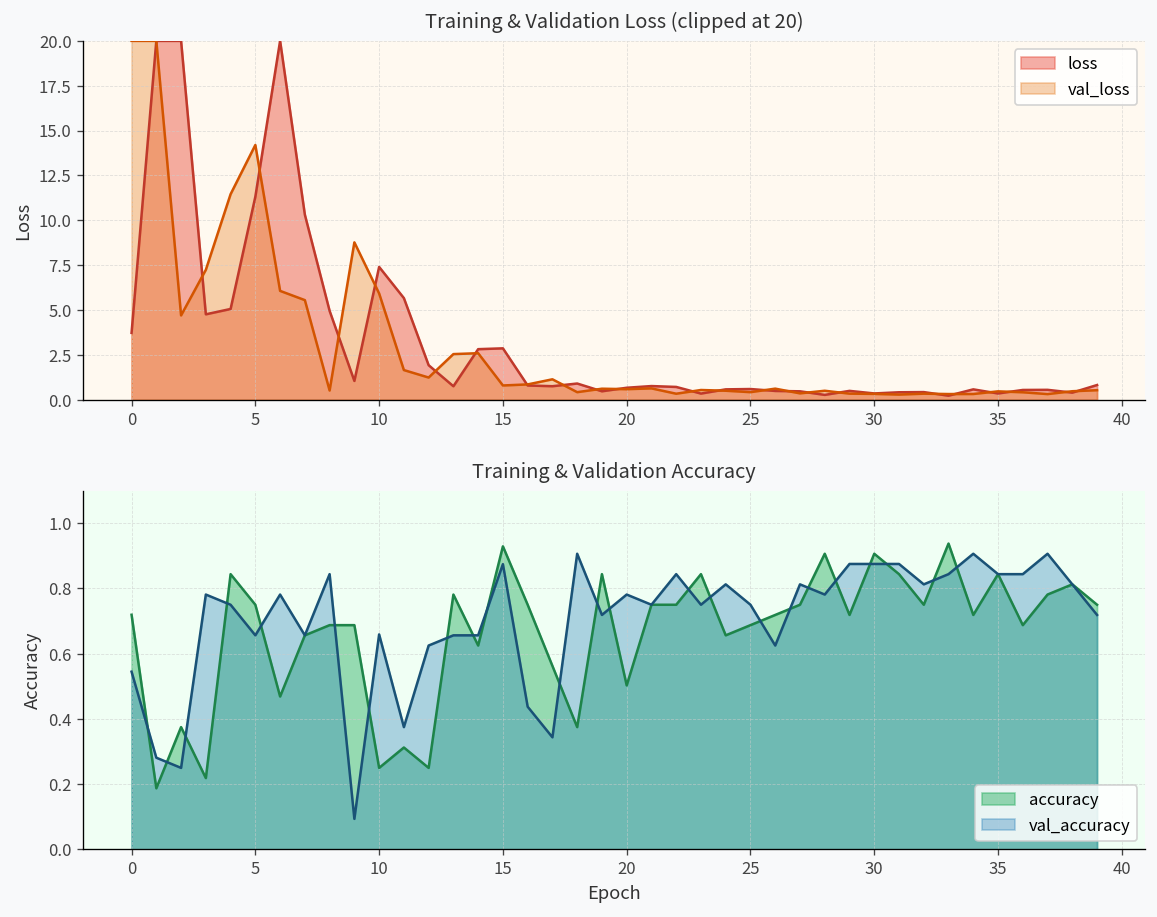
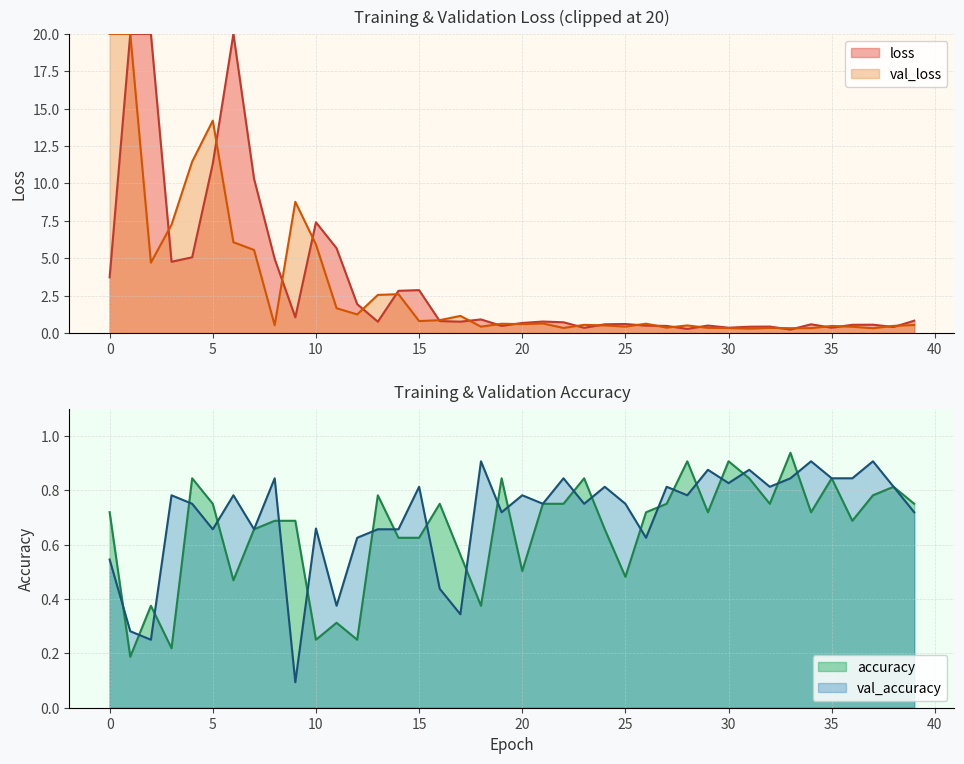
Training & Validation Accuracy, accuracy, 15: 0.93 -> 0.63
Training & Validation Accuracy, val_accuracy, 15: 0.87 -> 0.81
Training & Validation Accuracy, accuracy, 25: 0.69 -> 0.48
Training & Validation Accuracy, val_accuracy, 30: 0.88 -> 0.83
